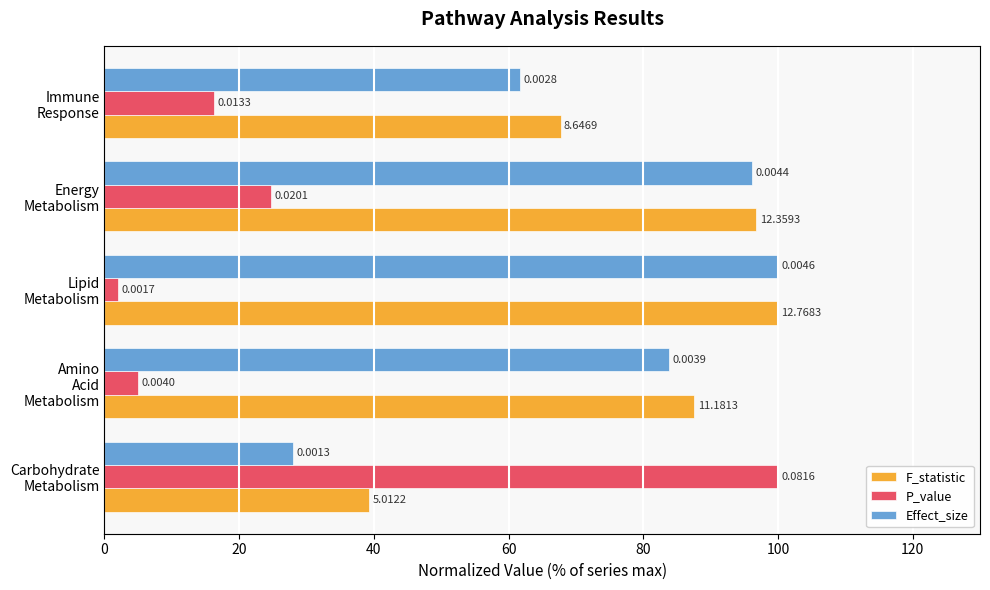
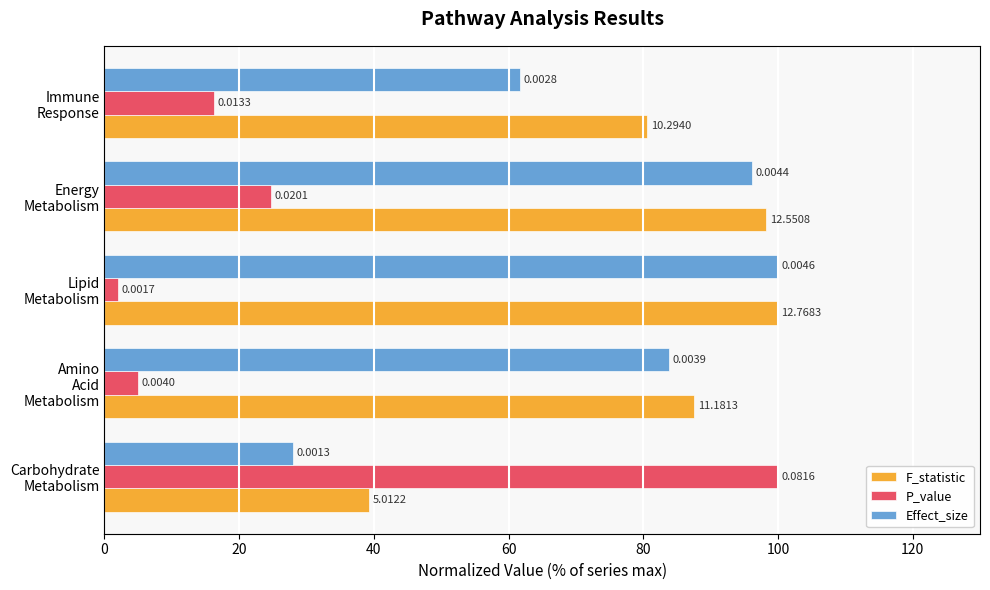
F_statistic, Immune Response: 8.6469 -> 10.2940
F_statistic, Energy Metabolism: 12.3593 -> 12.5508
